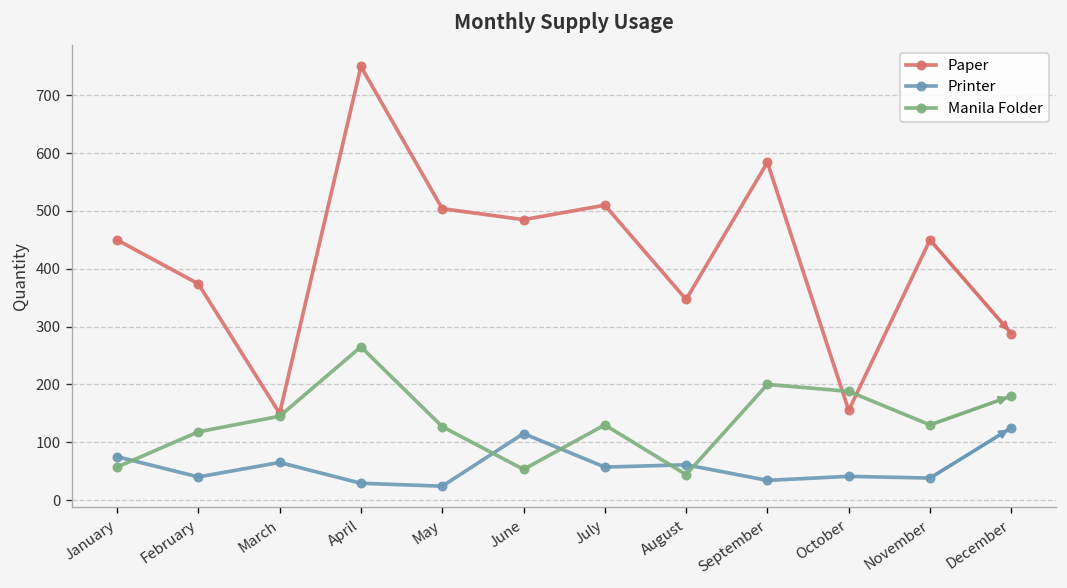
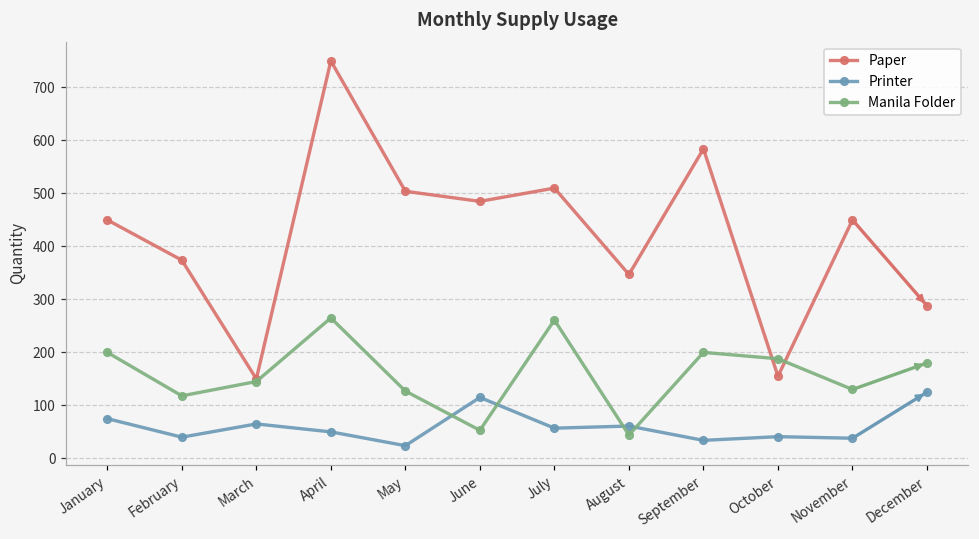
Manila Folder, January: 60 -> 200
Printer, April: 30 -> 50
Manila Folder, July: 130 -> 260
